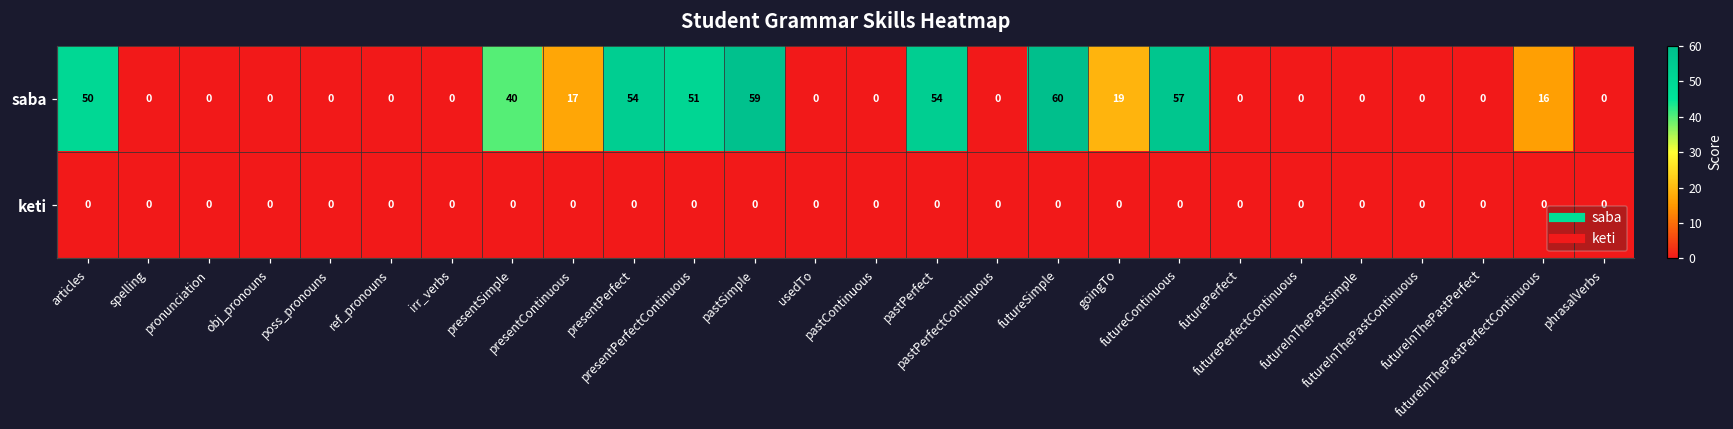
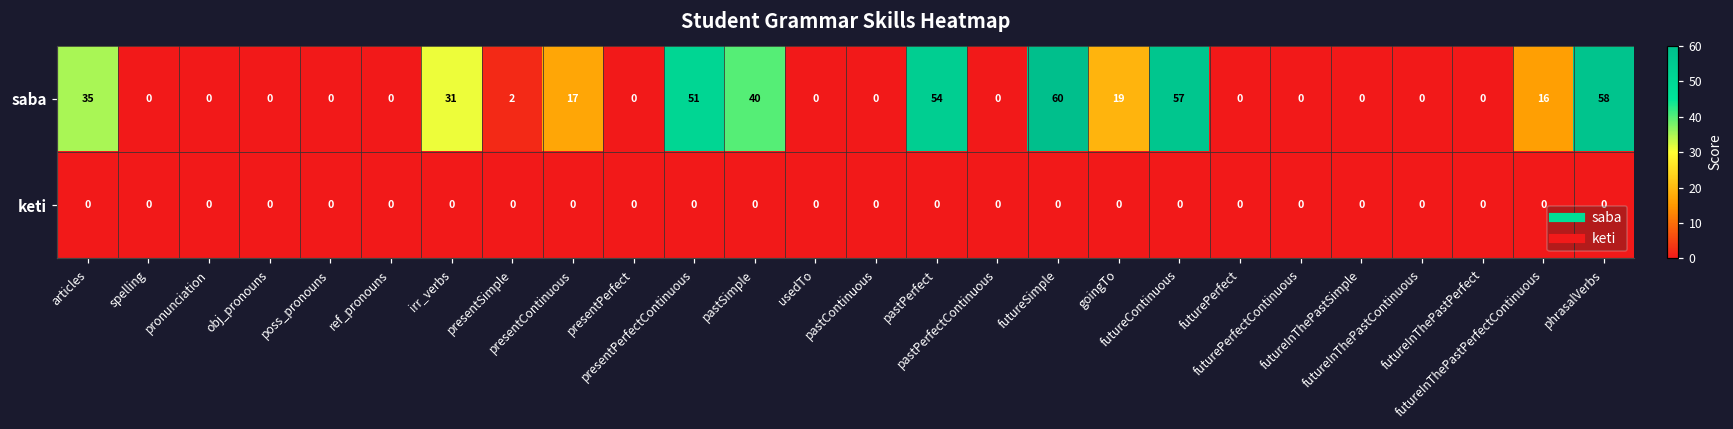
saba, articles: 50 -> 35
saba, irr_verbs: 0 -> 31
saba, presentSimple: 40 -> 2
saba, presentPerfect: 54 -> 0
saba, pastSimple: 59 -> 40
saba, phrasalVerbs: 0 -> 58
